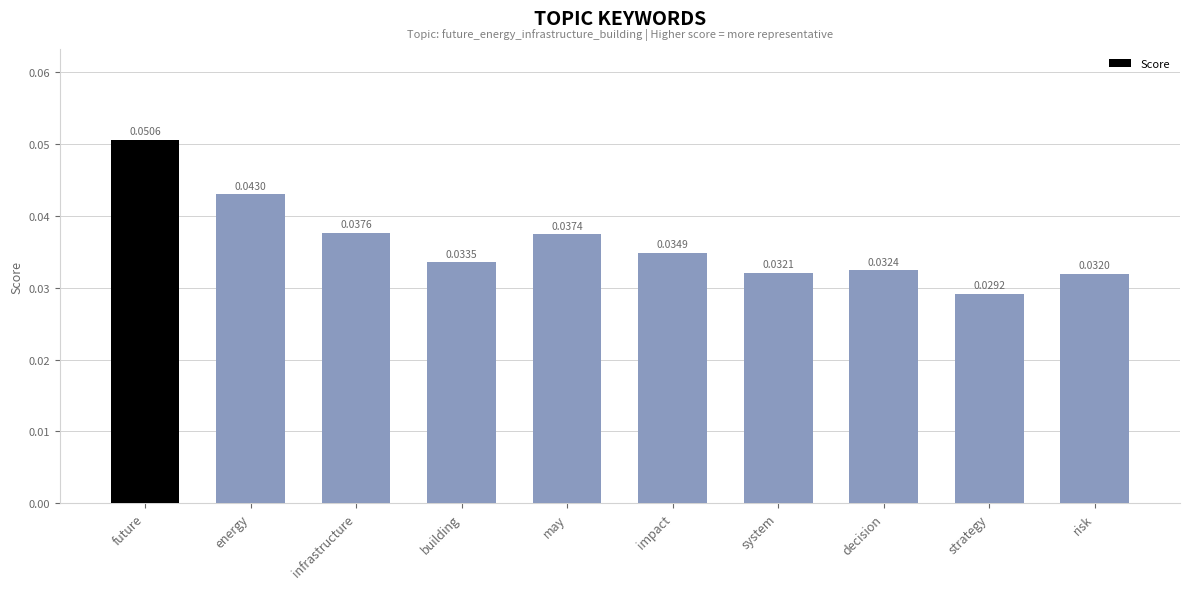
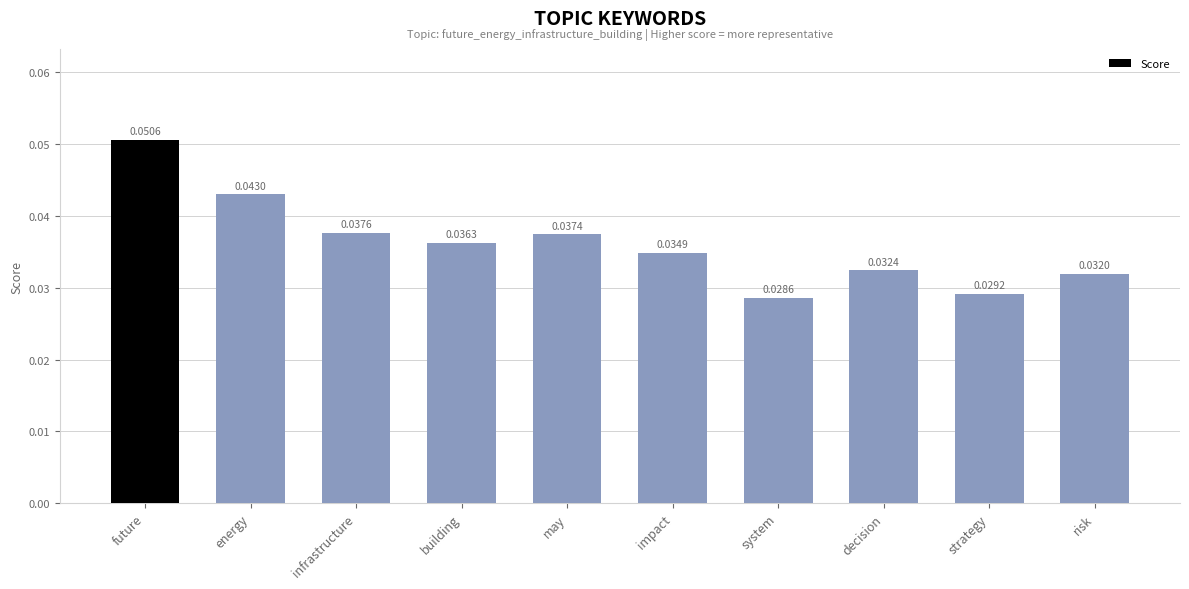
building: 0.0335 -> 0.0363
system: 0.0321 -> 0.0286
